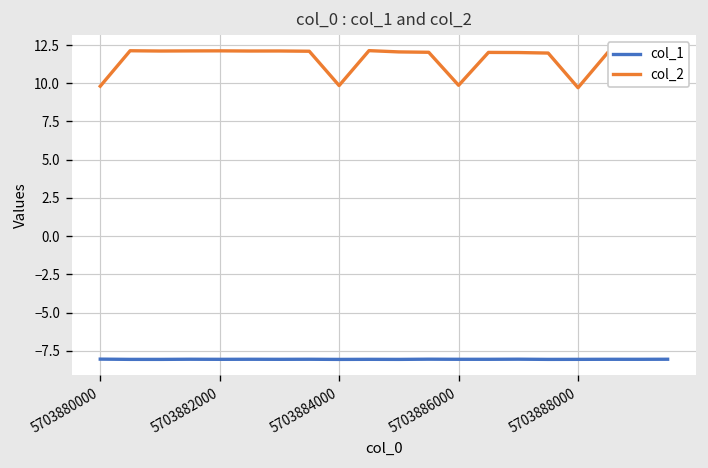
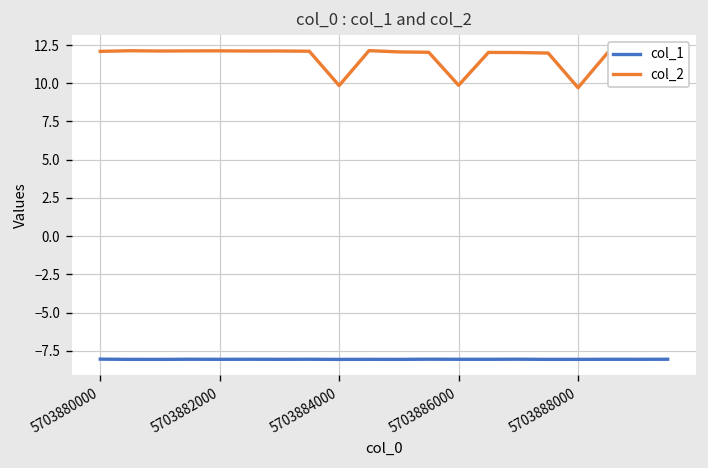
col_2, 5703880000: 9.8 -> 12.1
